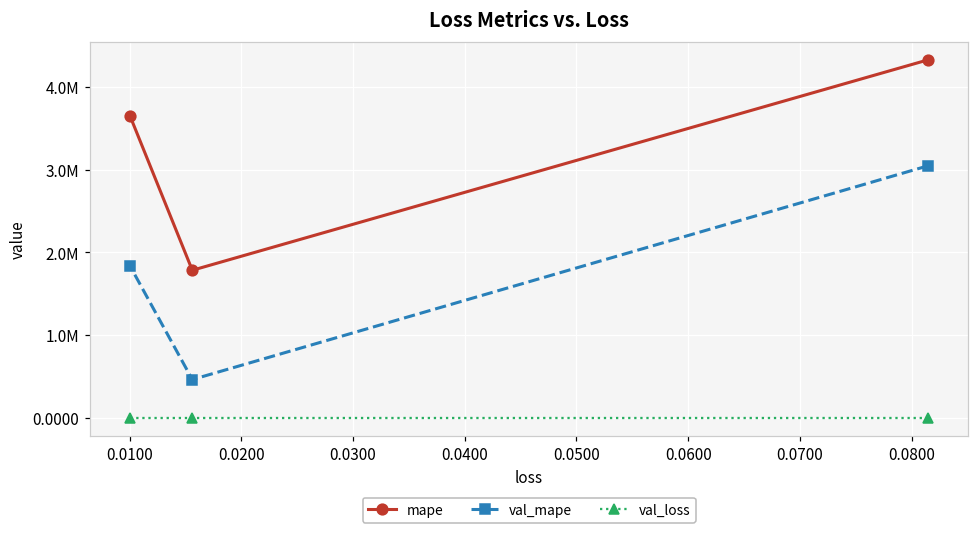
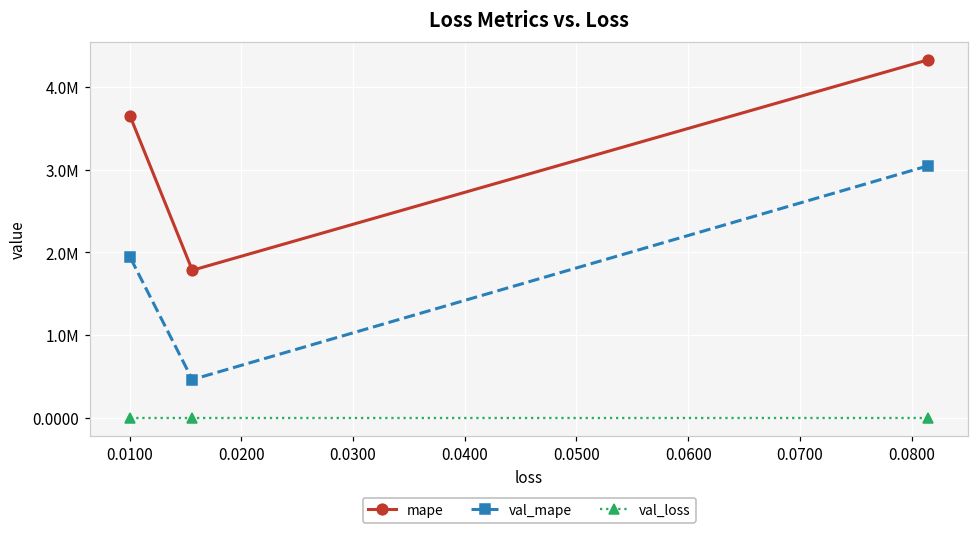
val_mape, 0.0100: 1800000 -> 1900000
